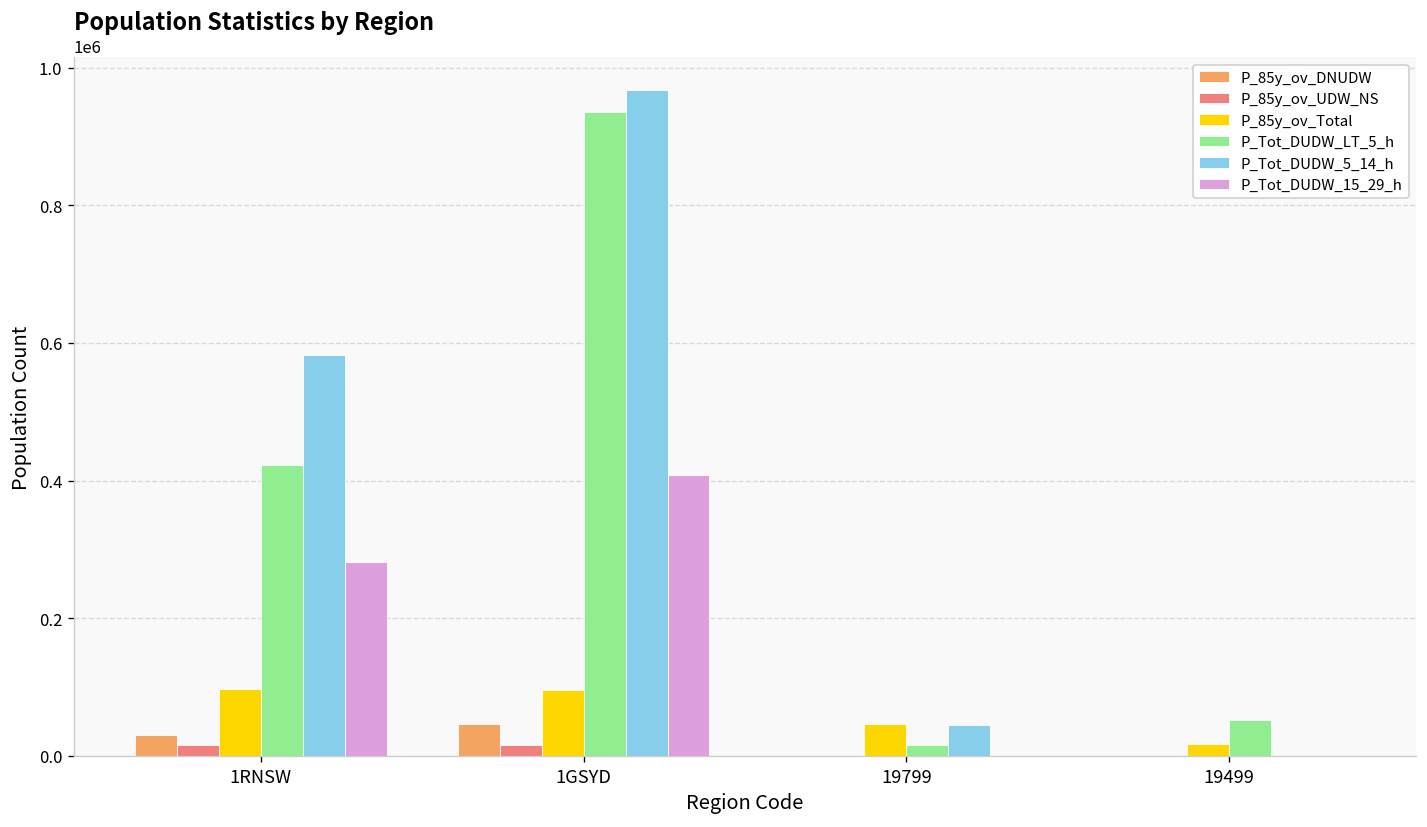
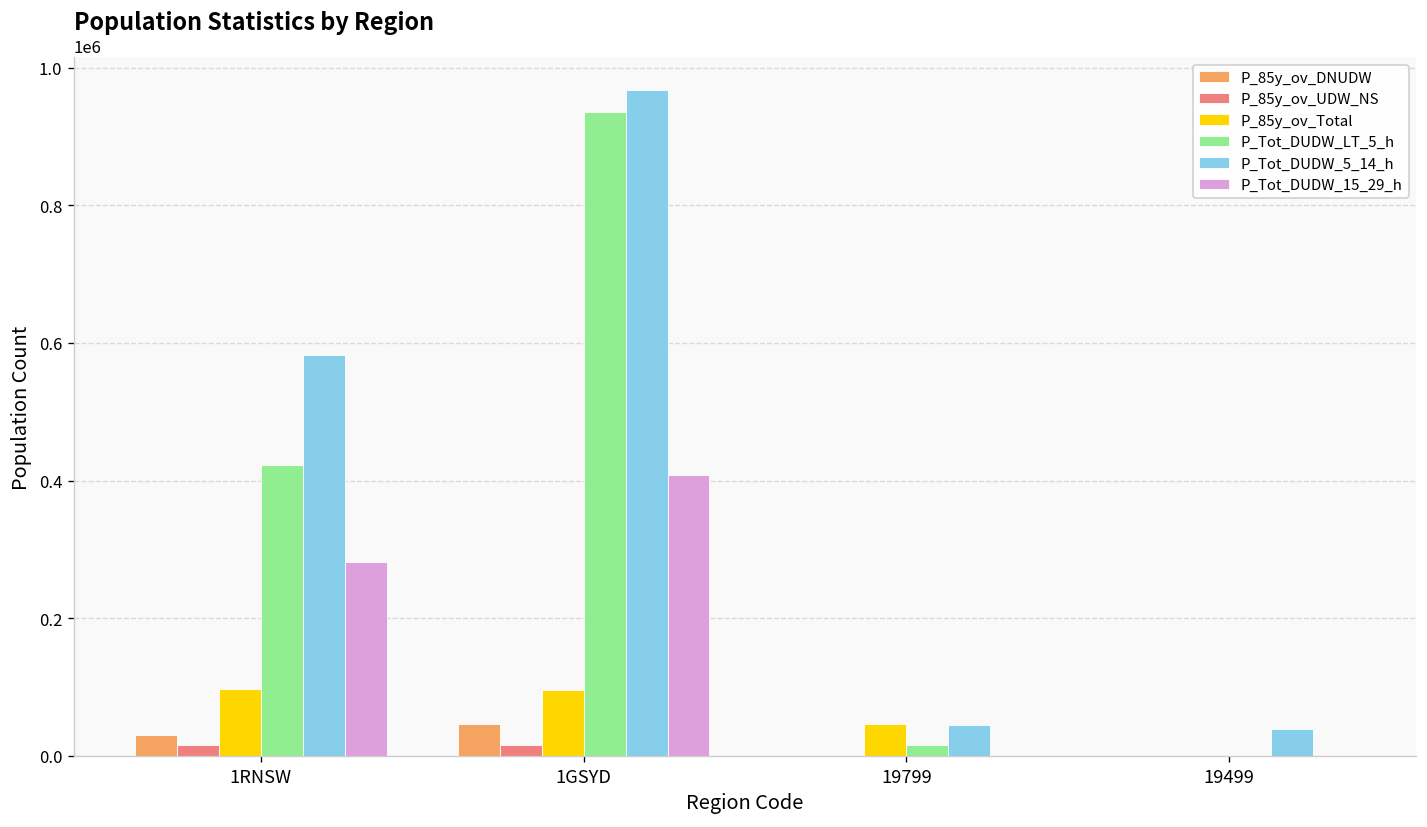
P_85y_ov_Total, 19499: 20000 -> 0
P_Tot_DUDW_LT_5_h, 19499: 50000 -> 0
P_Tot_DUDW_5_14_h, 19499: 0 -> 40000
